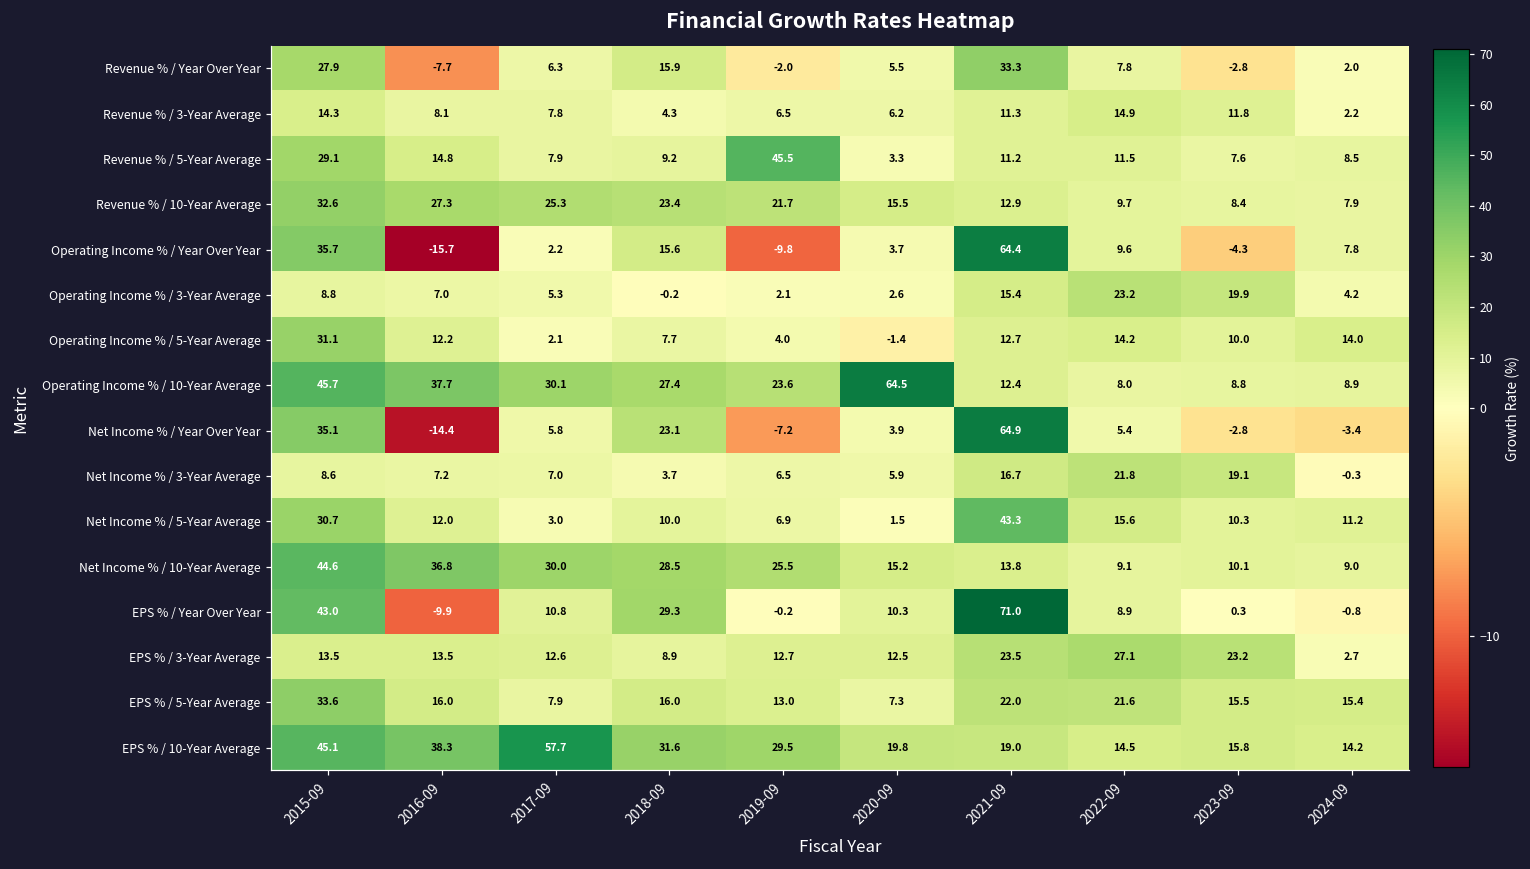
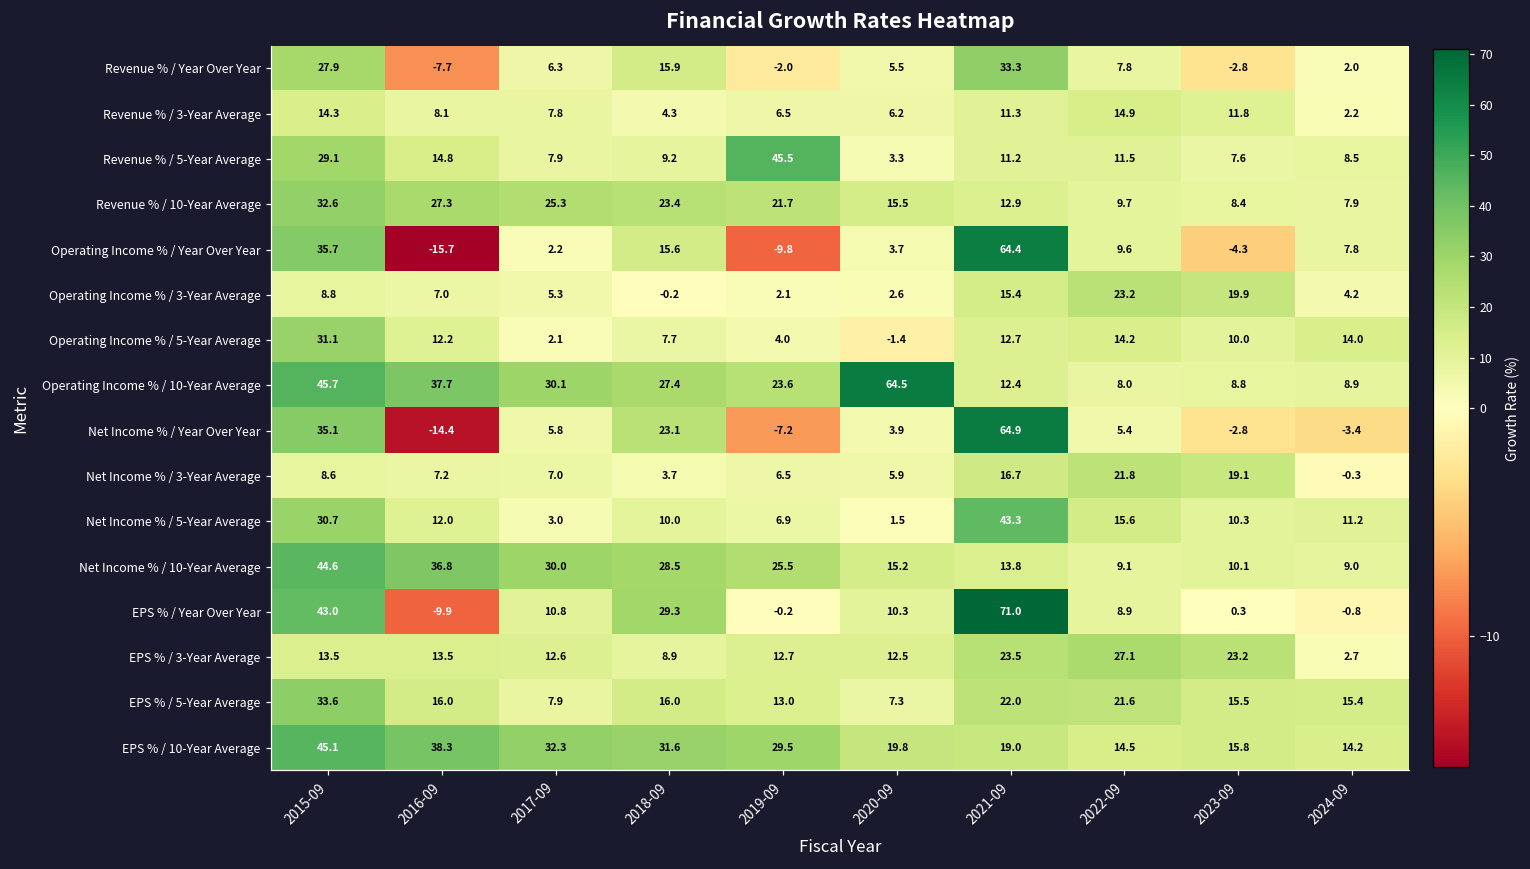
EPS % / 10-Year Average, 2017-09: 57.7 -> 32.3
